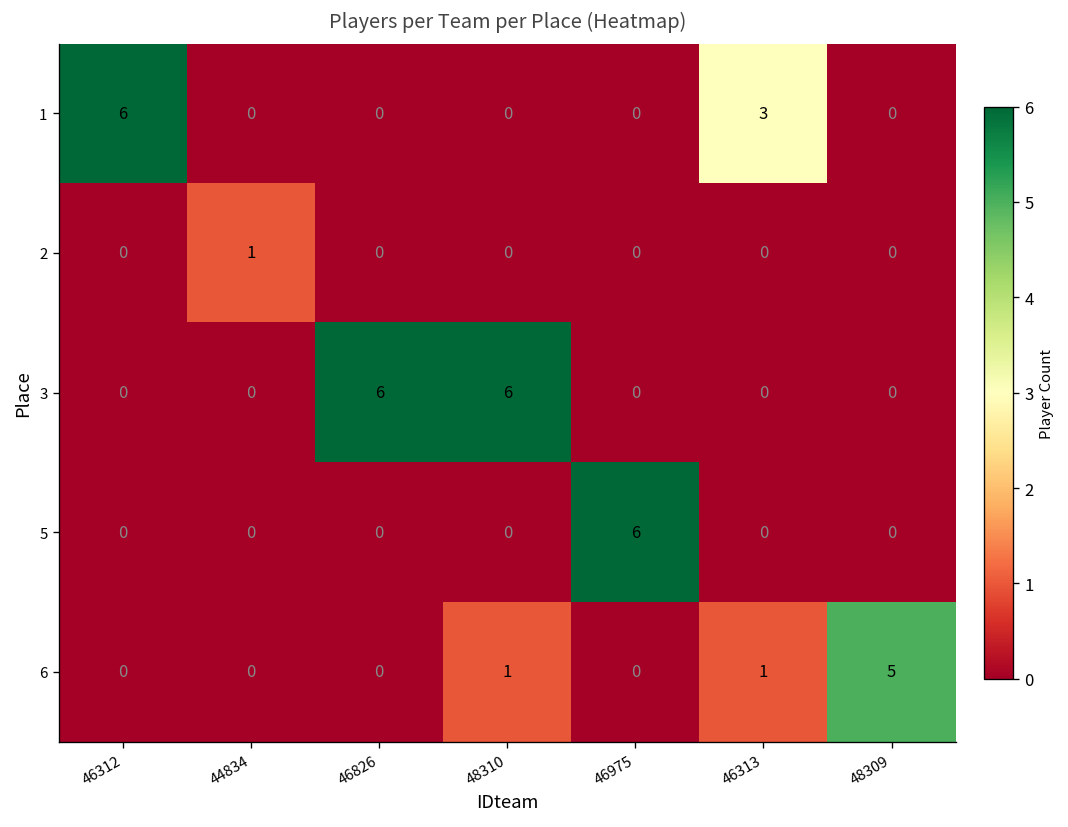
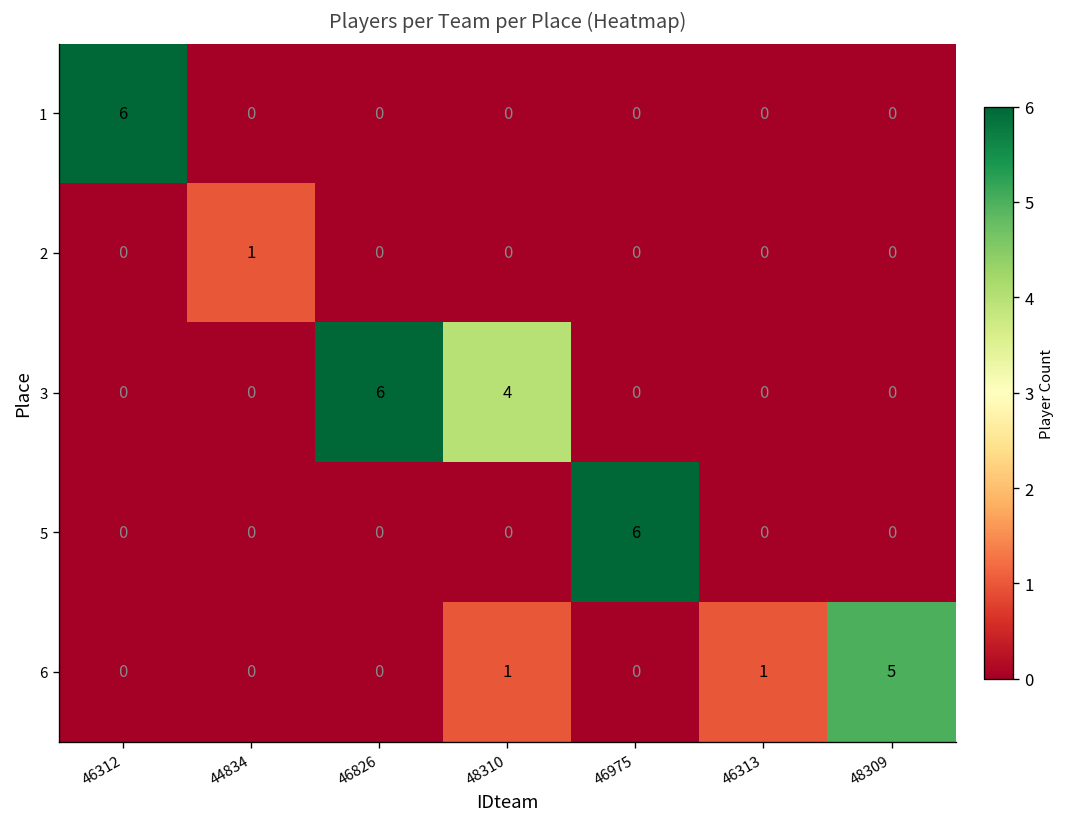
1, 46313: 3 -> 0
3, 48310: 6 -> 4
